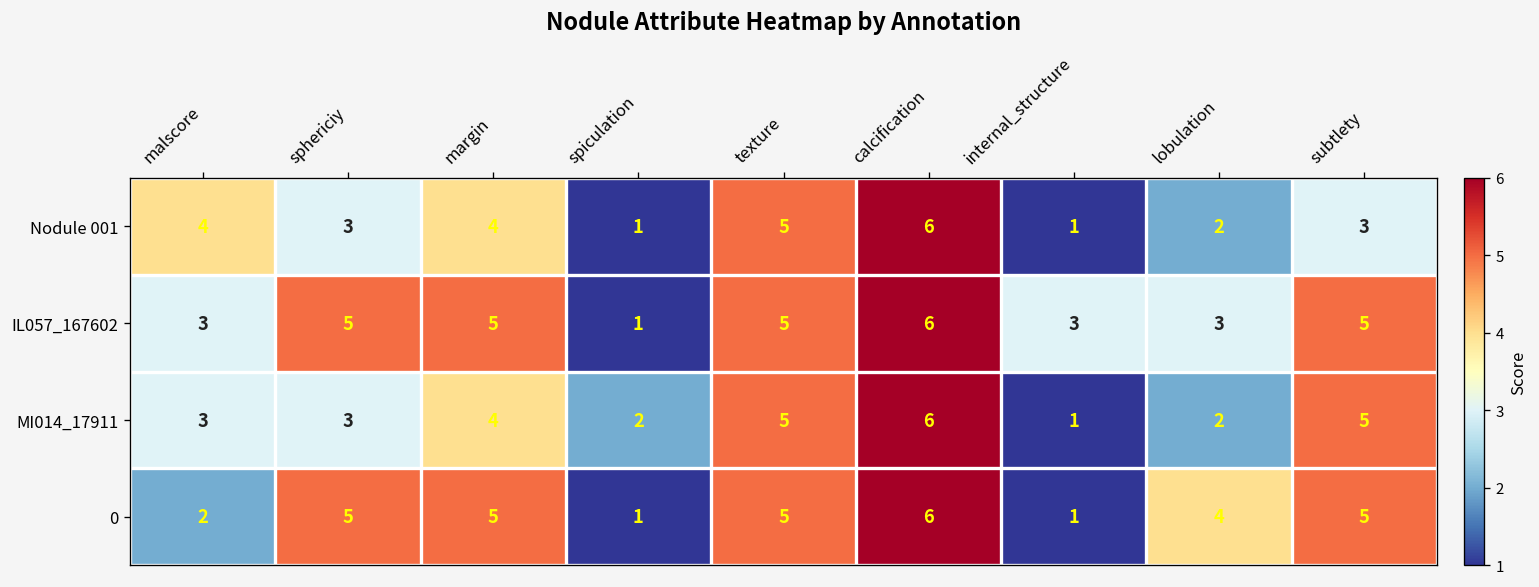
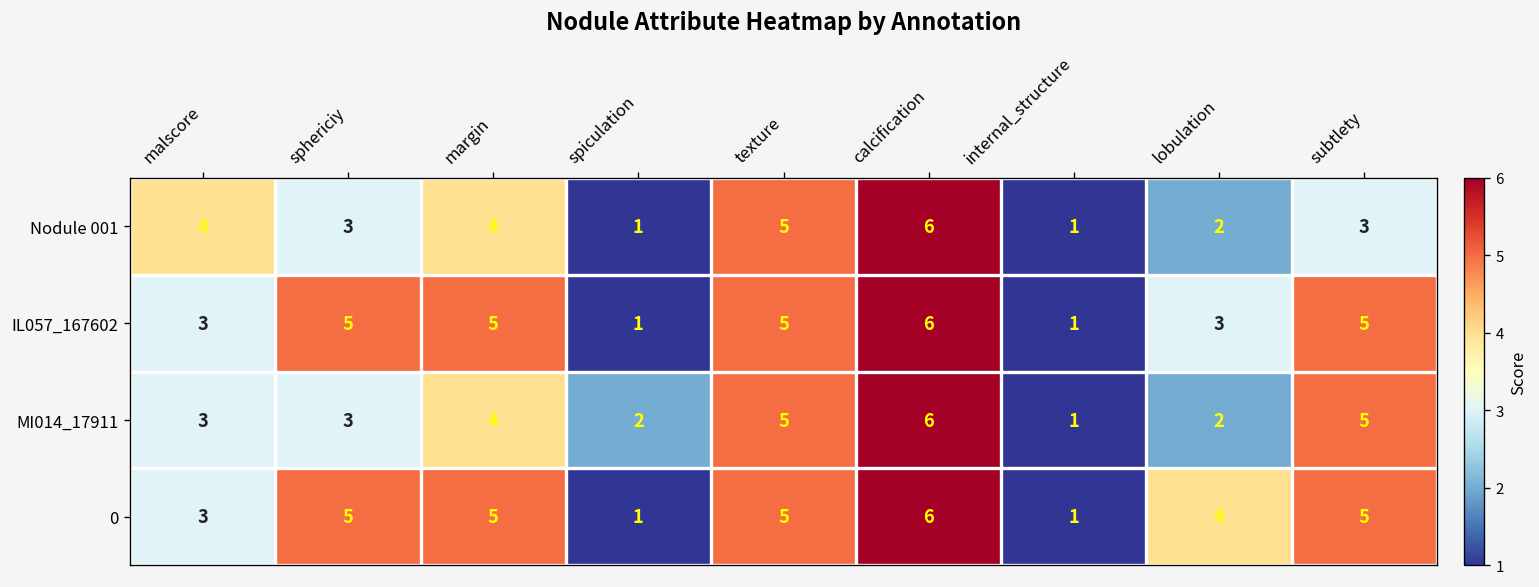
IL057_167602, internal_structure: 3 -> 1
0, malscore: 2 -> 3
